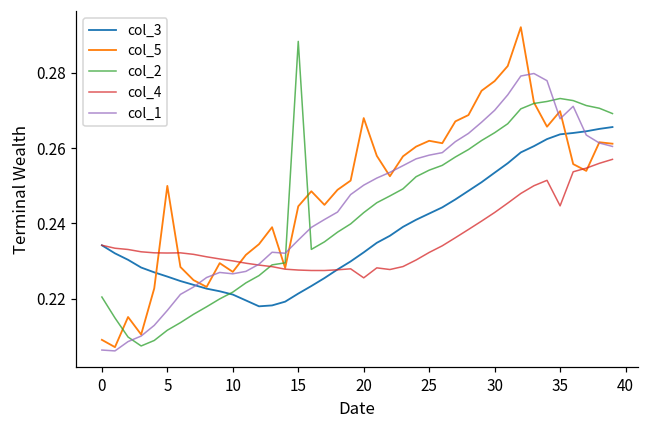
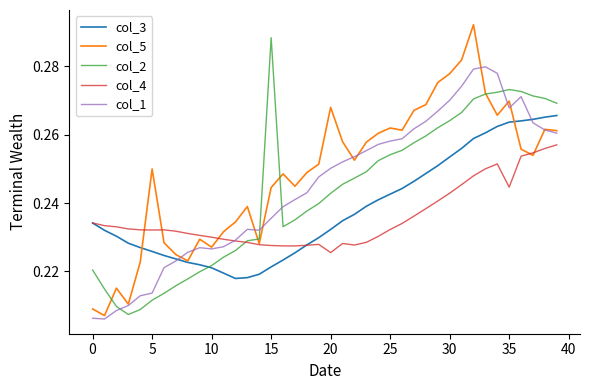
col_1, 5: 0.217 -> 0.214
